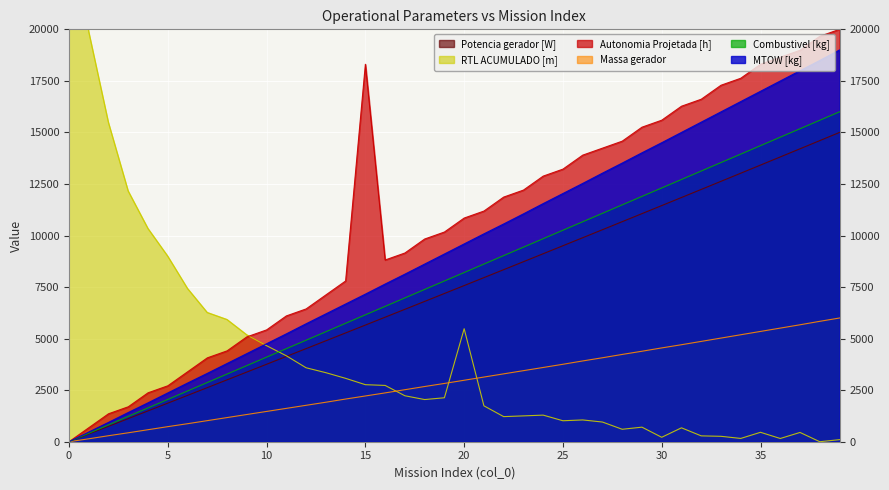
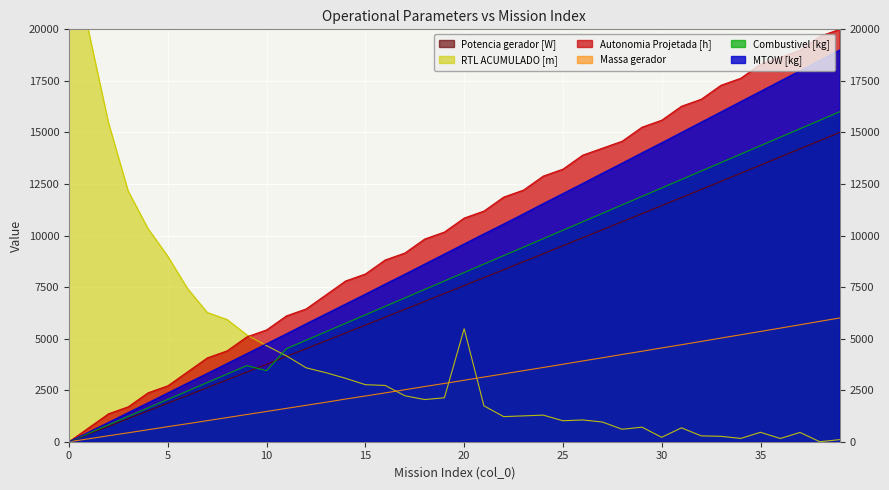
Combustivel [kg], 10: 4100 -> 3400
Autonomia Projetada [h], 15: 18300 -> 8100
